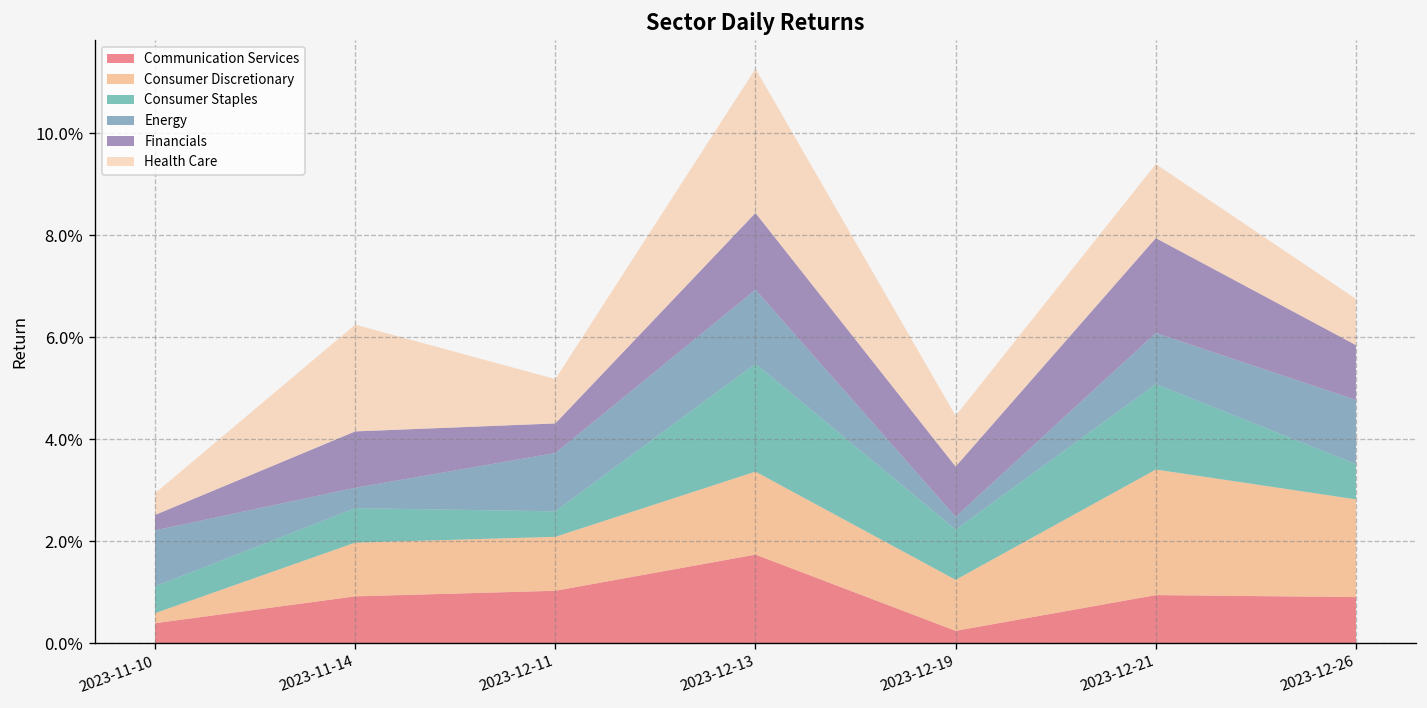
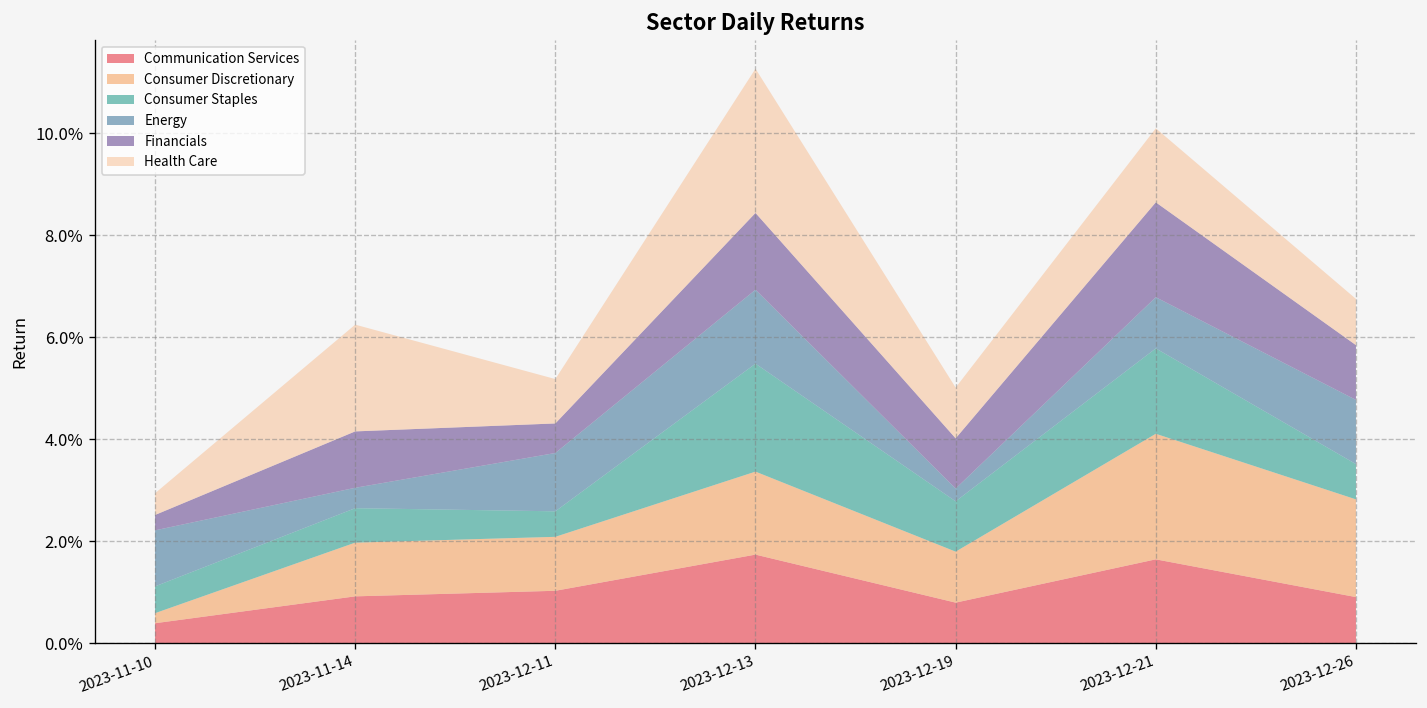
Communication Services, 2023-12-19: 0.2% -> 0.8%
Communication Services, 2023-12-21: 0.9% -> 1.6%
